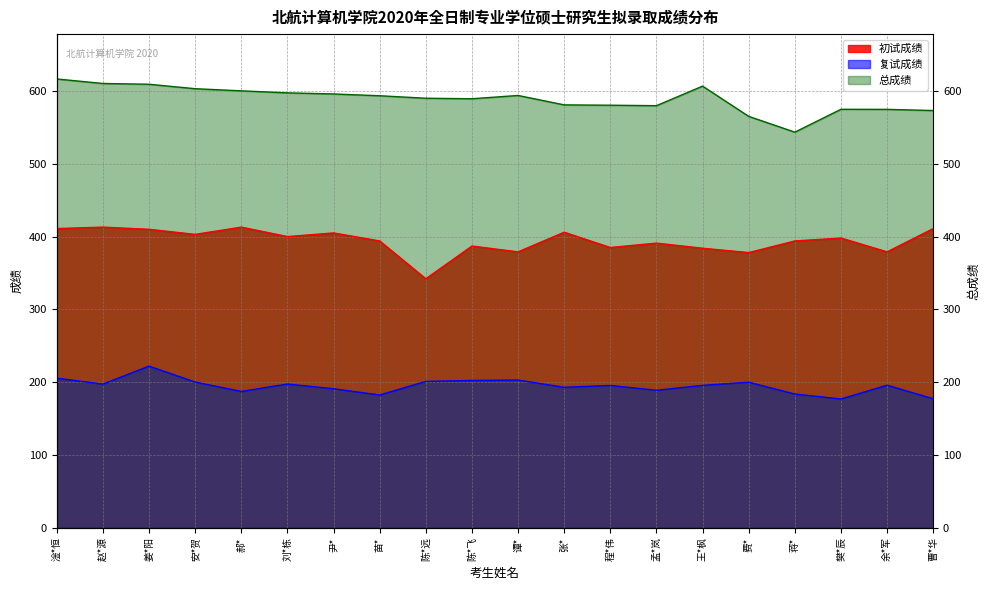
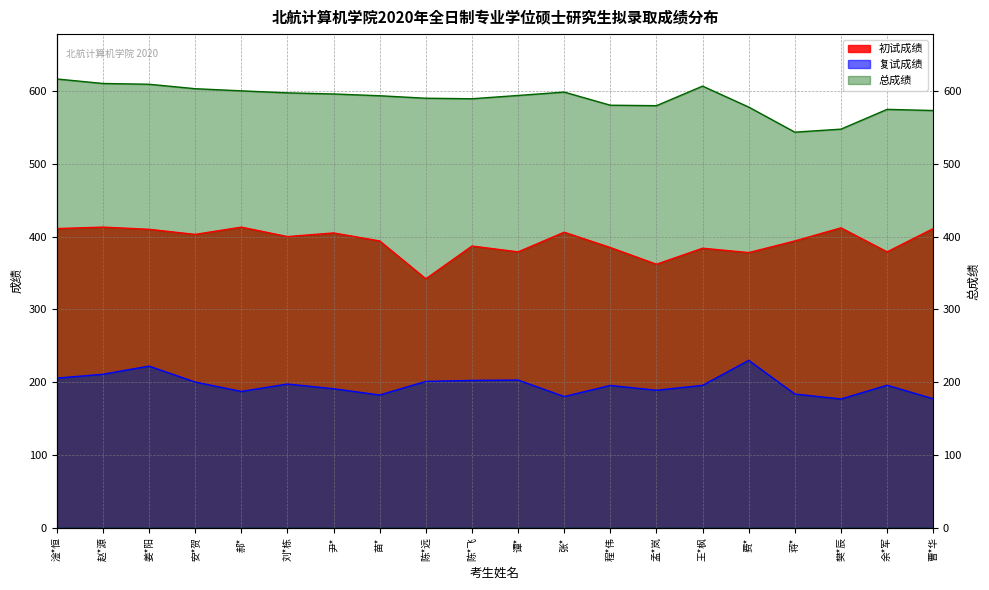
复试成绩, 赵*源: 200 -> 210
复试成绩, 张*: 190 -> 180
总成绩, 张*: 580 -> 600
初试成绩, 孟*岚: 390 -> 360
复试成绩, 费*: 200 -> 230
总成绩, 费*: 570 -> 580
初试成绩, 樊*辰: 400 -> 410
总成绩, 樊*辰: 570 -> 550
